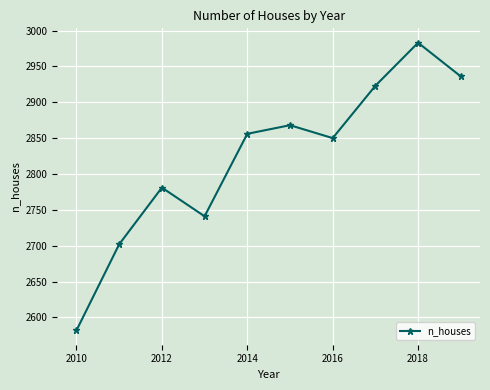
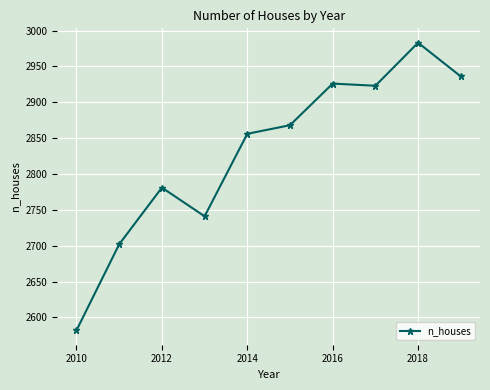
2016: 2850 -> 2930
